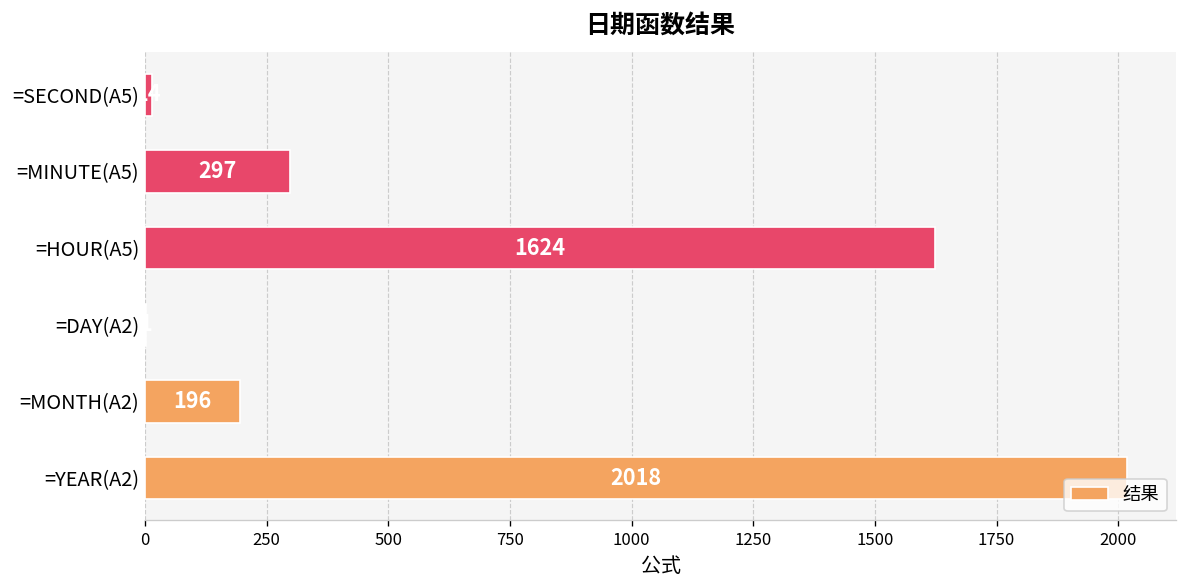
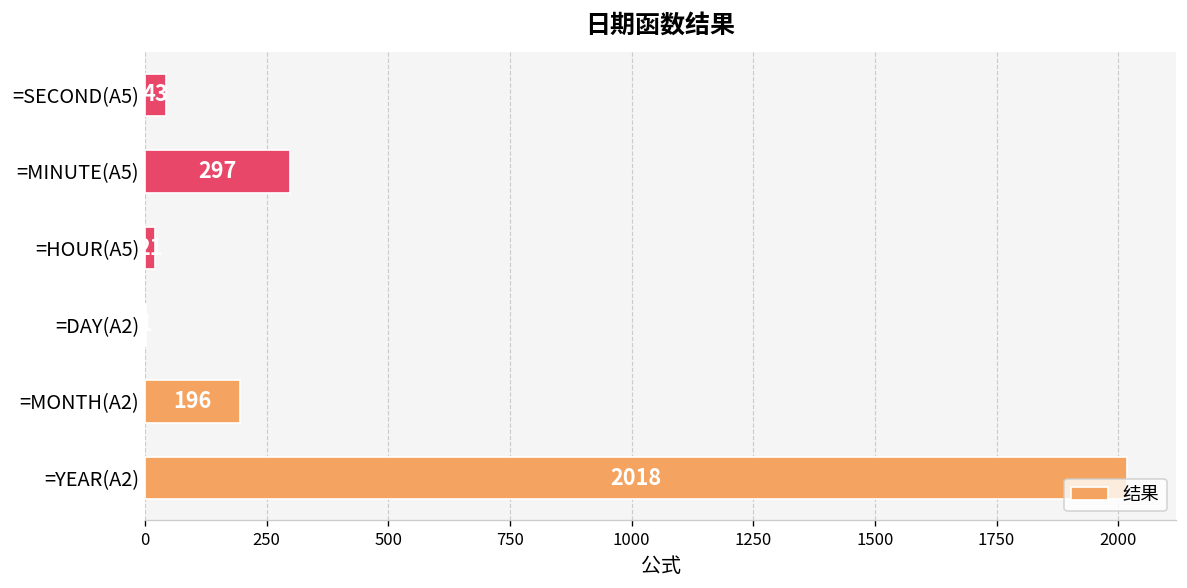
=SECOND(A5): 10 -> 40
=HOUR(A5): 1620 -> 20
